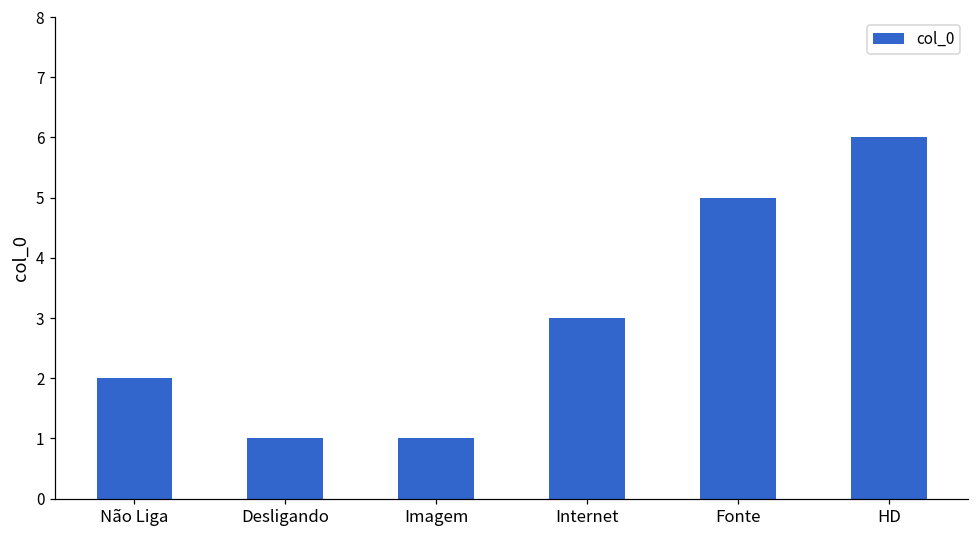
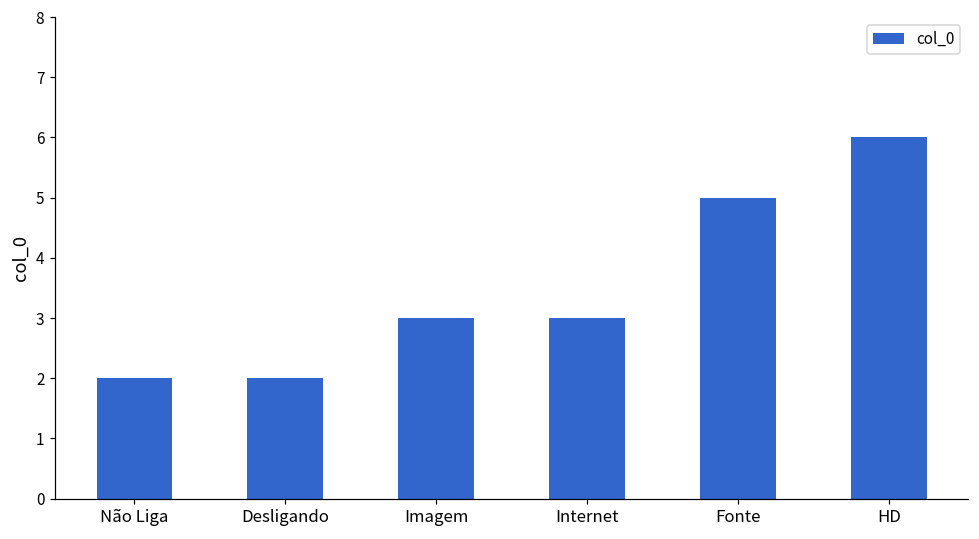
Desligando: 1 -> 2
Imagem: 1 -> 3
